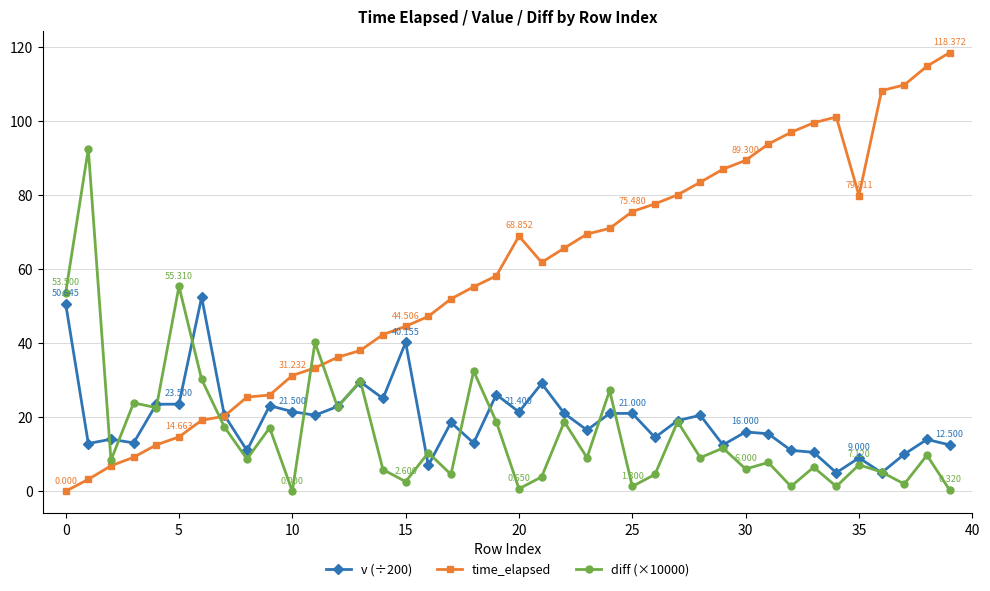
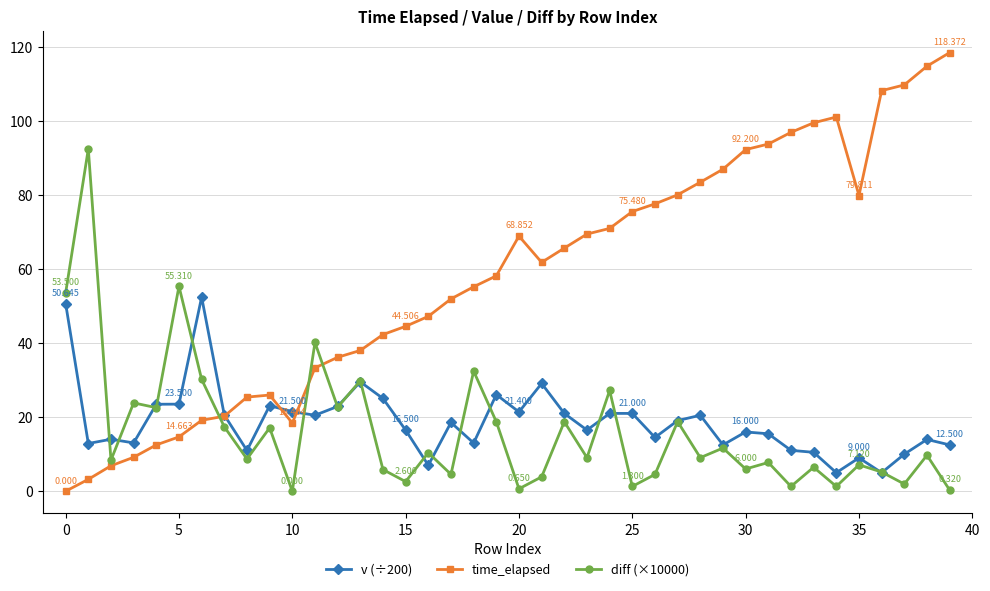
time_elapsed, 10: 31.232 -> 18.404
v (÷200), 15: 40.155 -> 16.500
time_elapsed, 30: 89.300 -> 92.200
